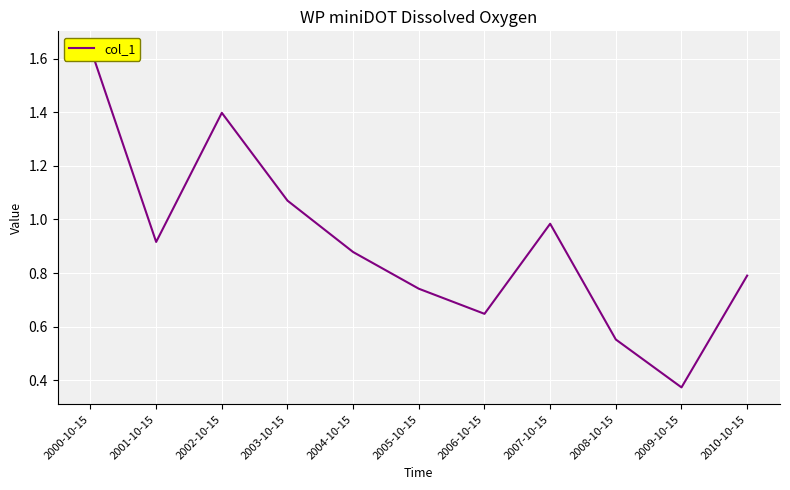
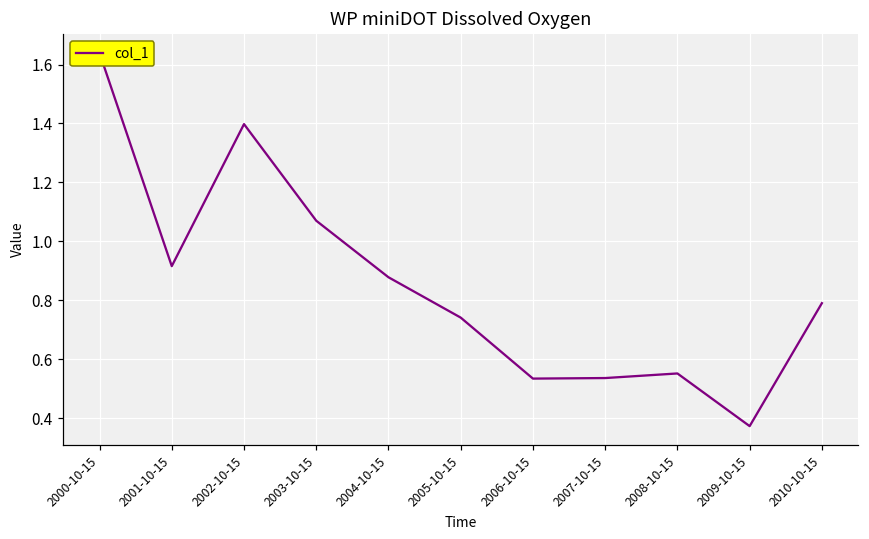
2006-10-15: 0.65 -> 0.53
2007-10-15: 0.98 -> 0.54
